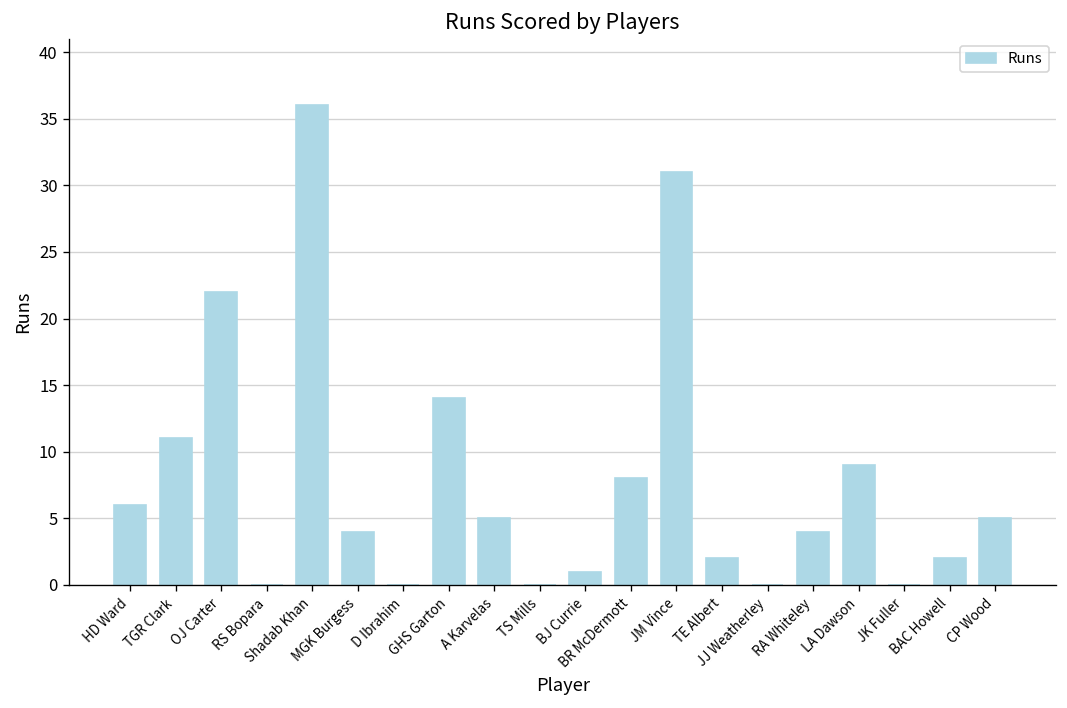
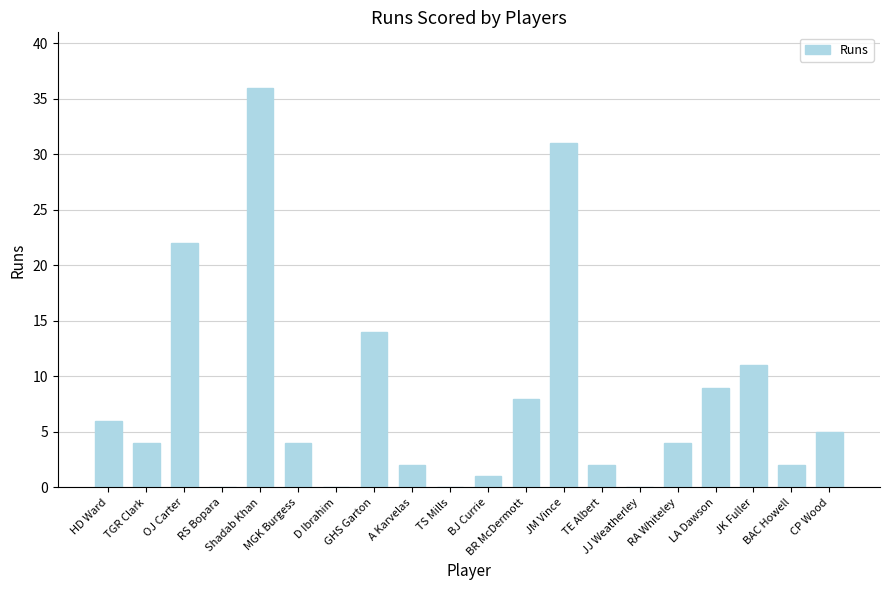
TGR Clark: 11 -> 4
A Karvelas: 5 -> 2
JK Fuller: 0 -> 11
